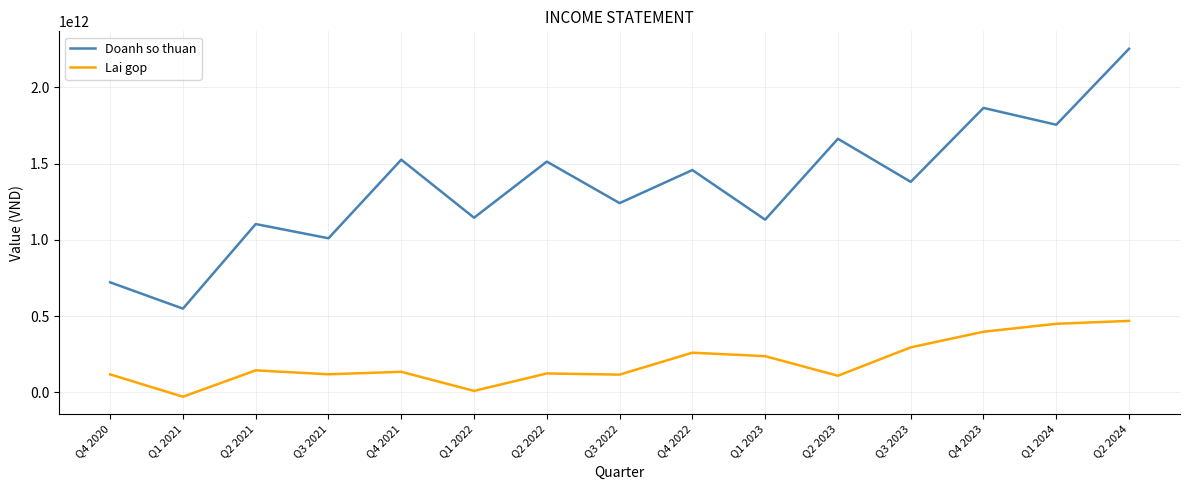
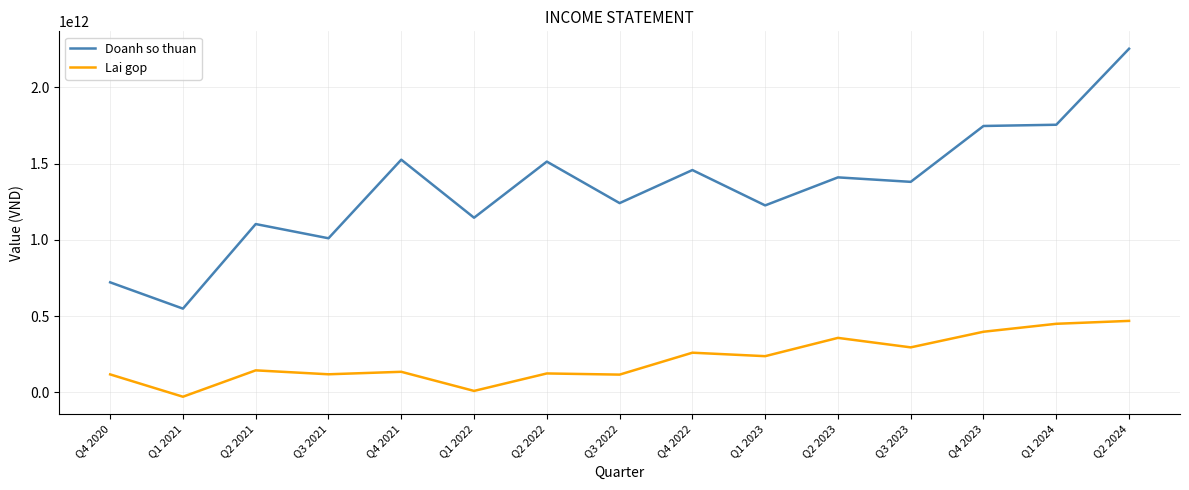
Doanh so thuan, Q1 2023: 1130000000000 -> 1230000000000
Doanh so thuan, Q2 2023: 1660000000000 -> 1410000000000
Lai gop, Q2 2023: 110000000000 -> 360000000000
Doanh so thuan, Q4 2023: 1870000000000 -> 1750000000000
